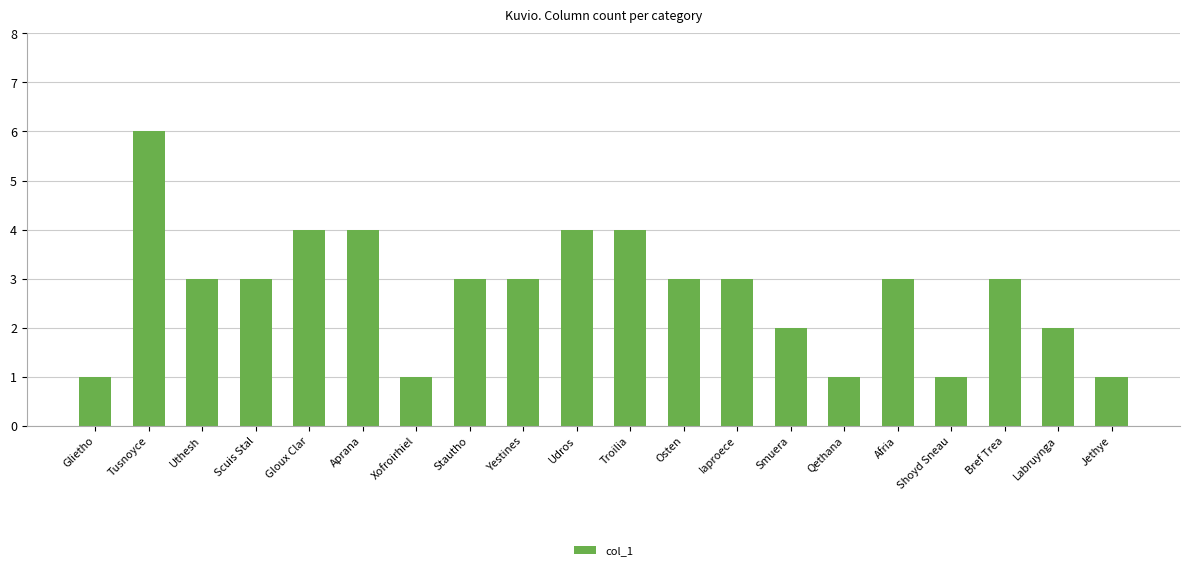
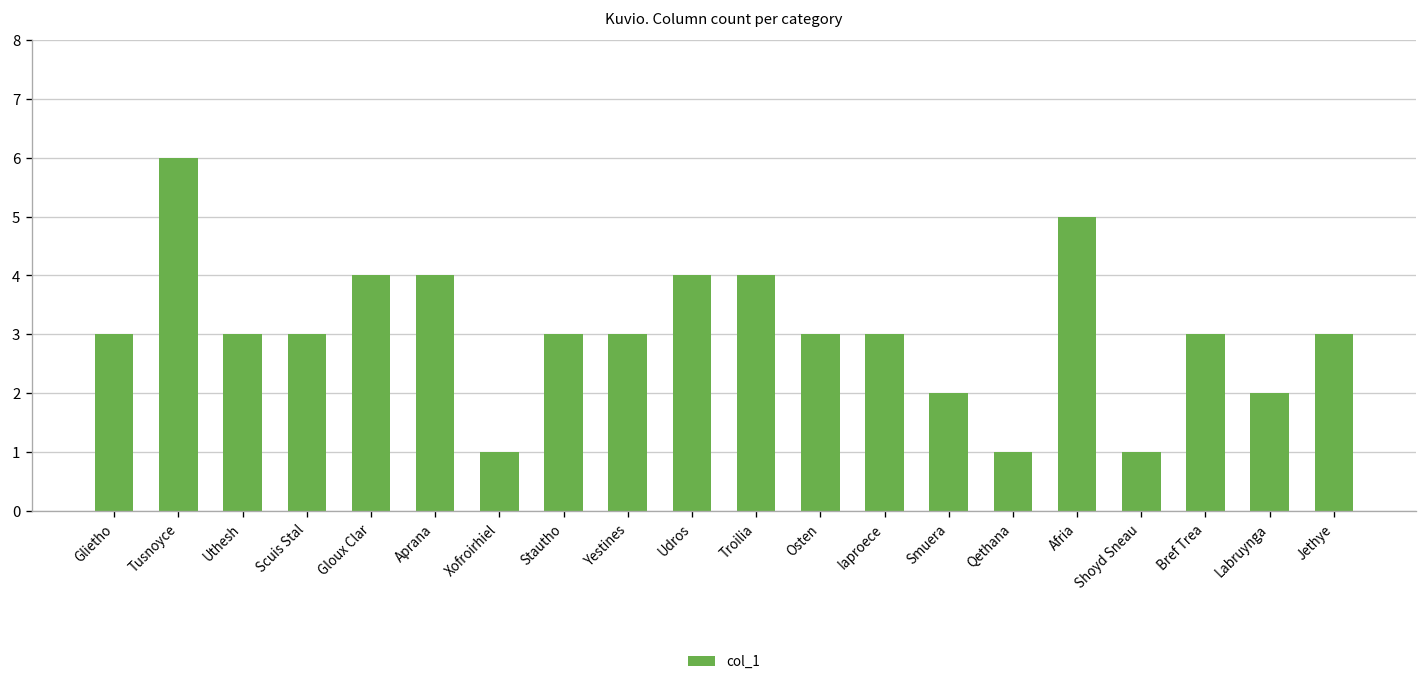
Glietho: 1 -> 3
Afria: 3 -> 5
Jethye: 1 -> 3
